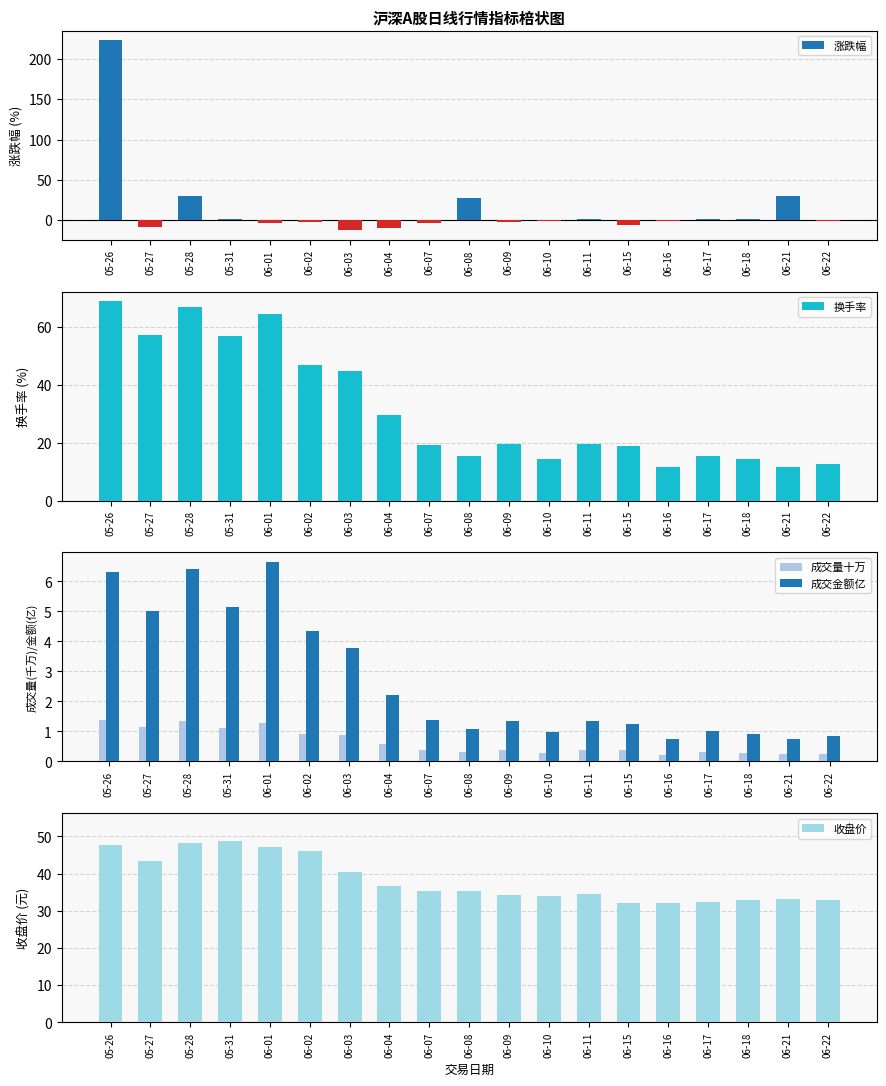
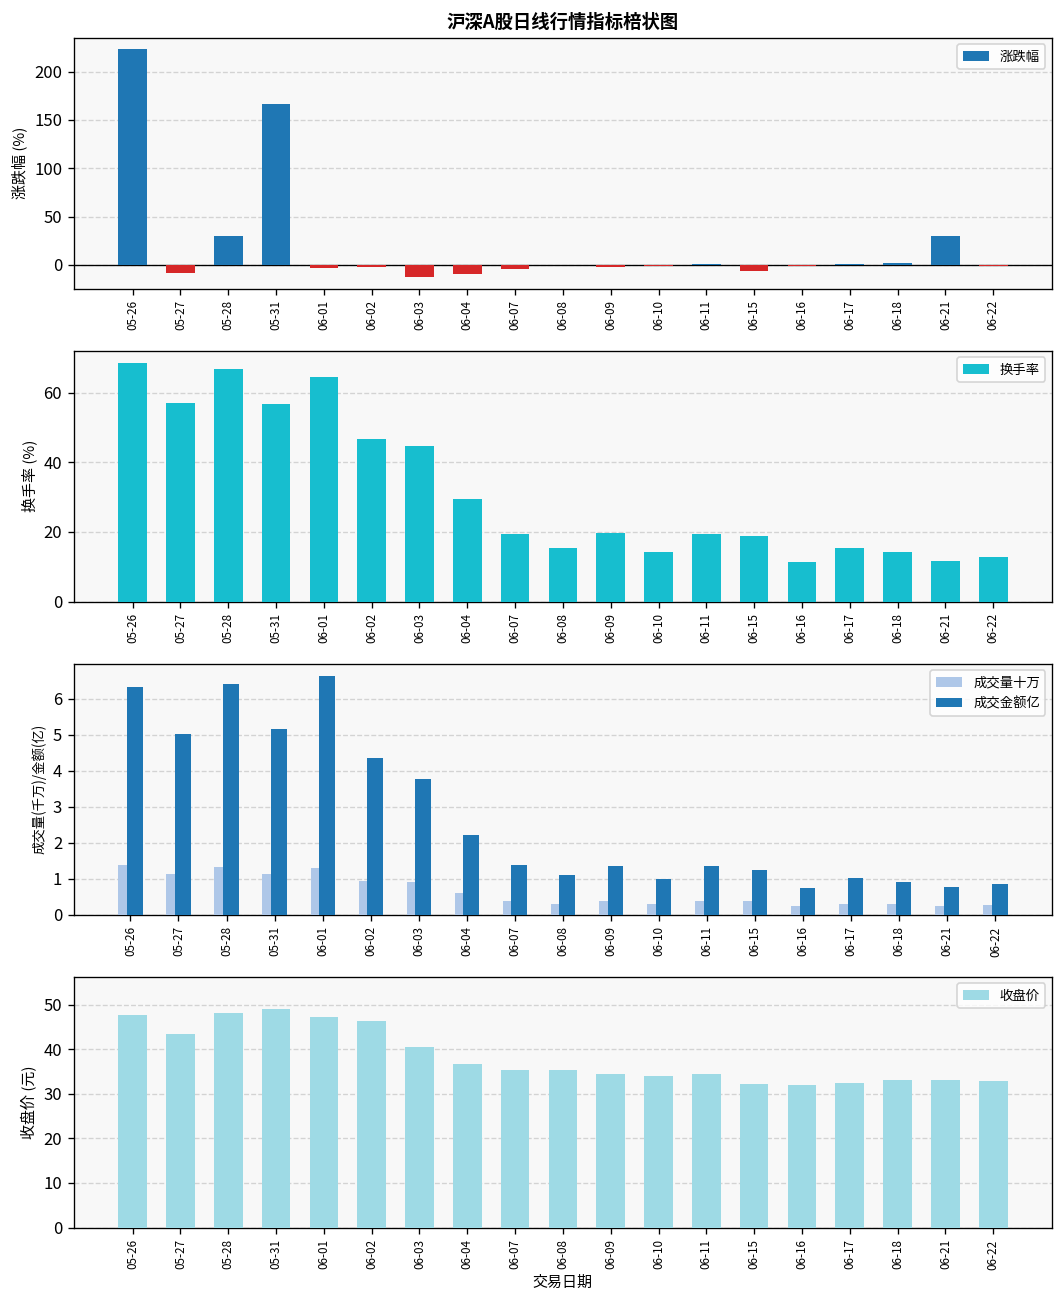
沪深A股日线行情指标棓状图, 05-31: 0 -> 170
沪深A股日线行情指标棓状图, 06-08: 30 -> 0
